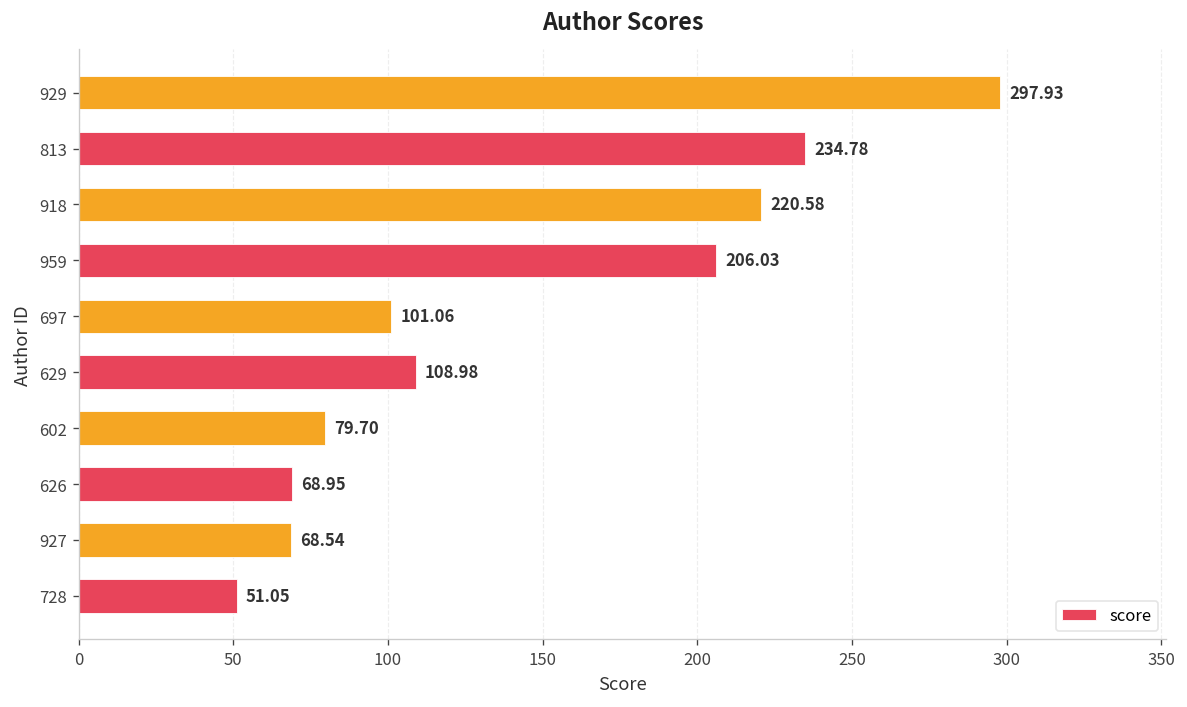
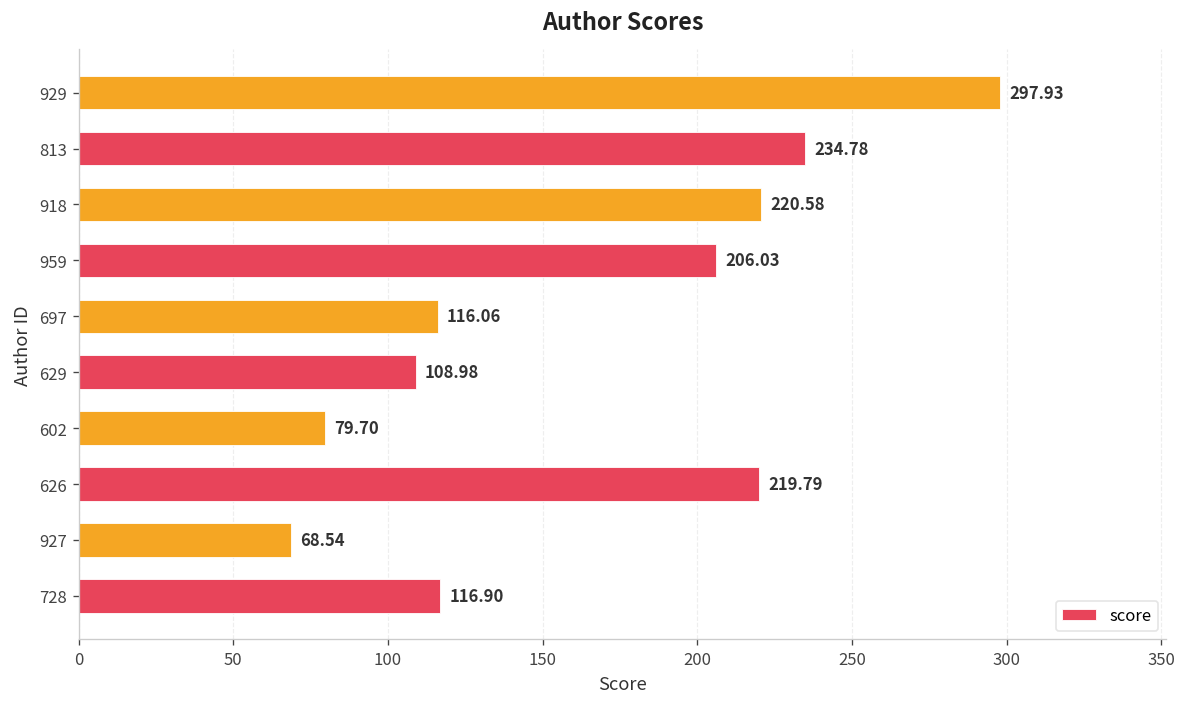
697: 101.06 -> 116.06
626: 68.95 -> 219.79
728: 51.05 -> 116.90
